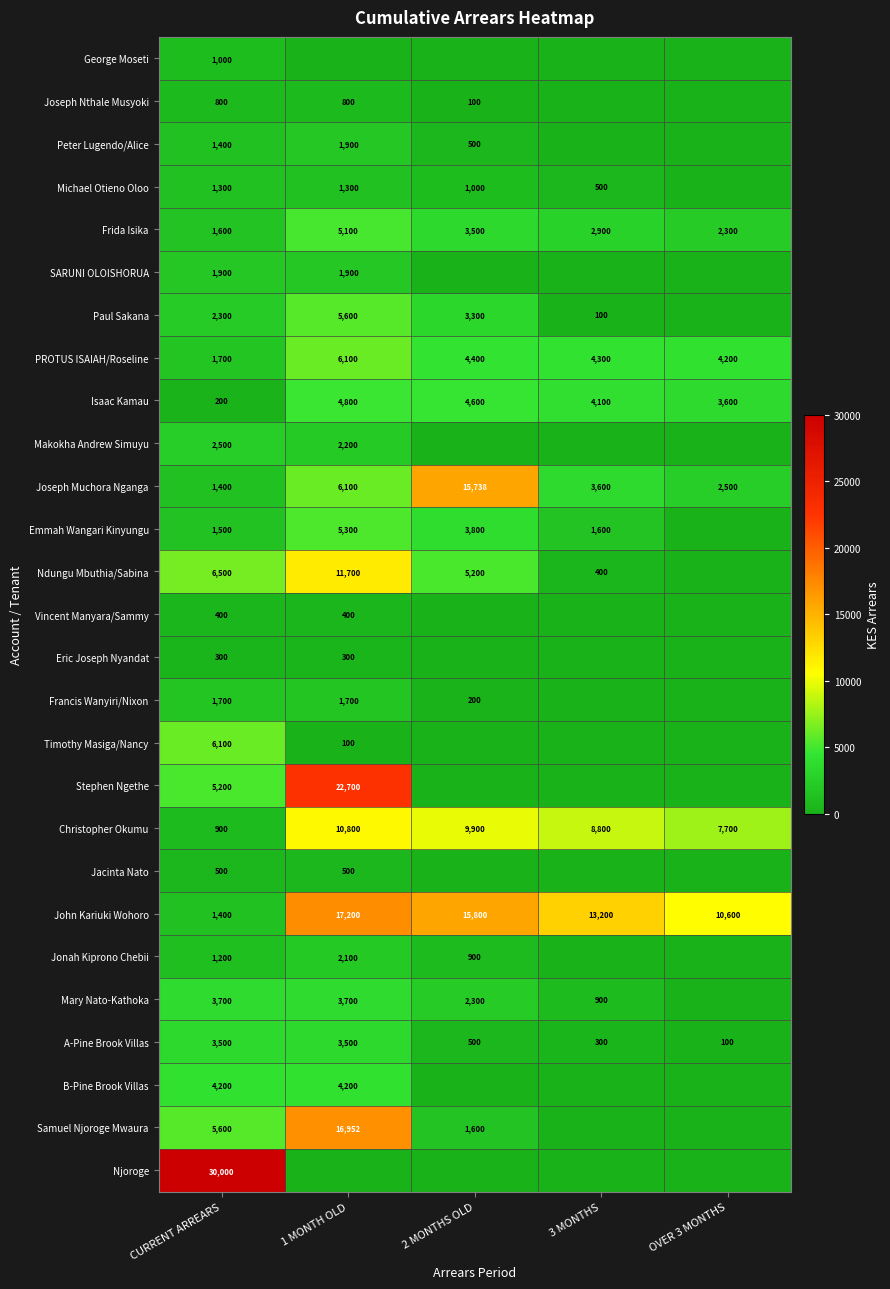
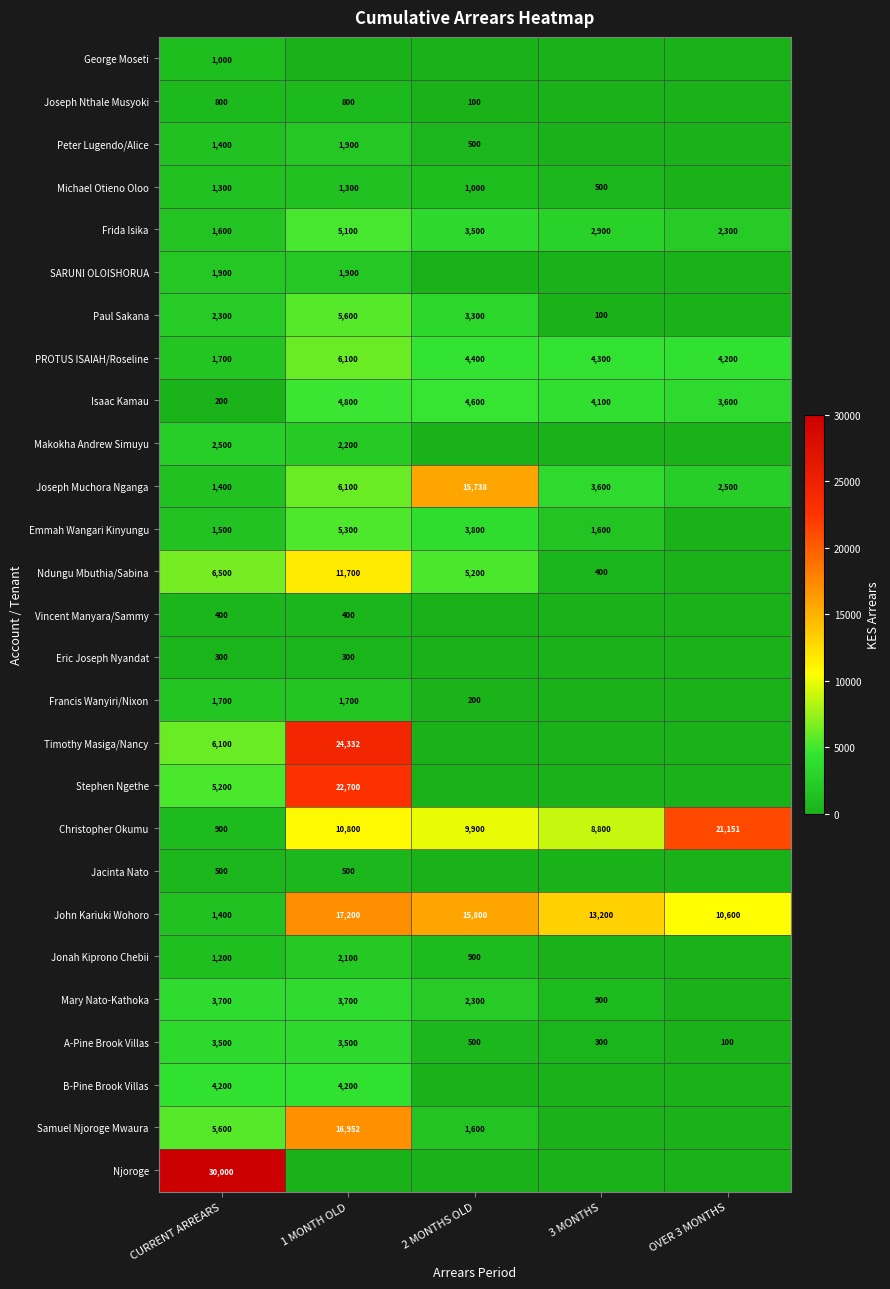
Timothy Masiga/Nancy, 1 MONTH OLD: 100 -> 24,332
Christopher Okumu, OVER 3 MONTHS: 7,700 -> 21,151
